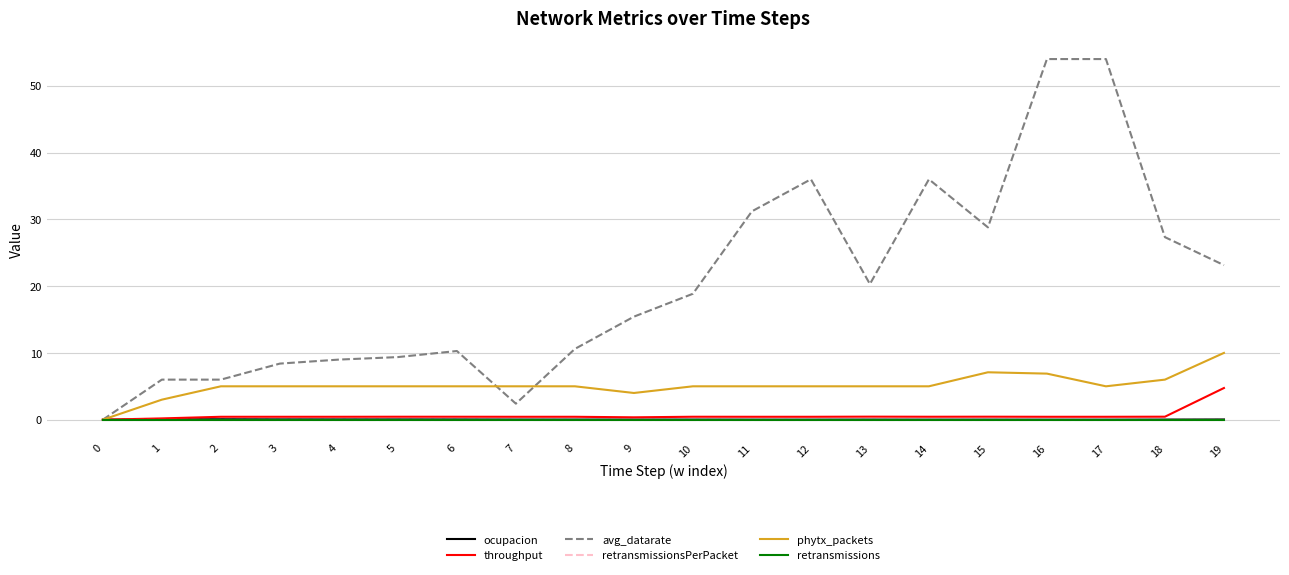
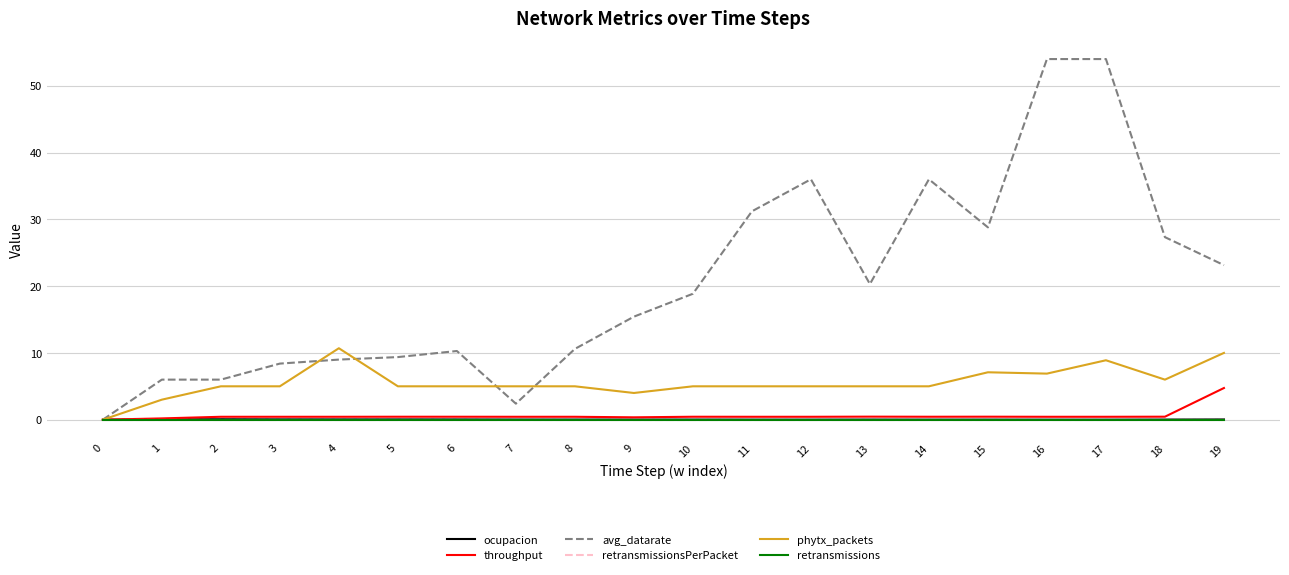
phytx_packets, 4: 5 -> 11
phytx_packets, 17: 5 -> 9
